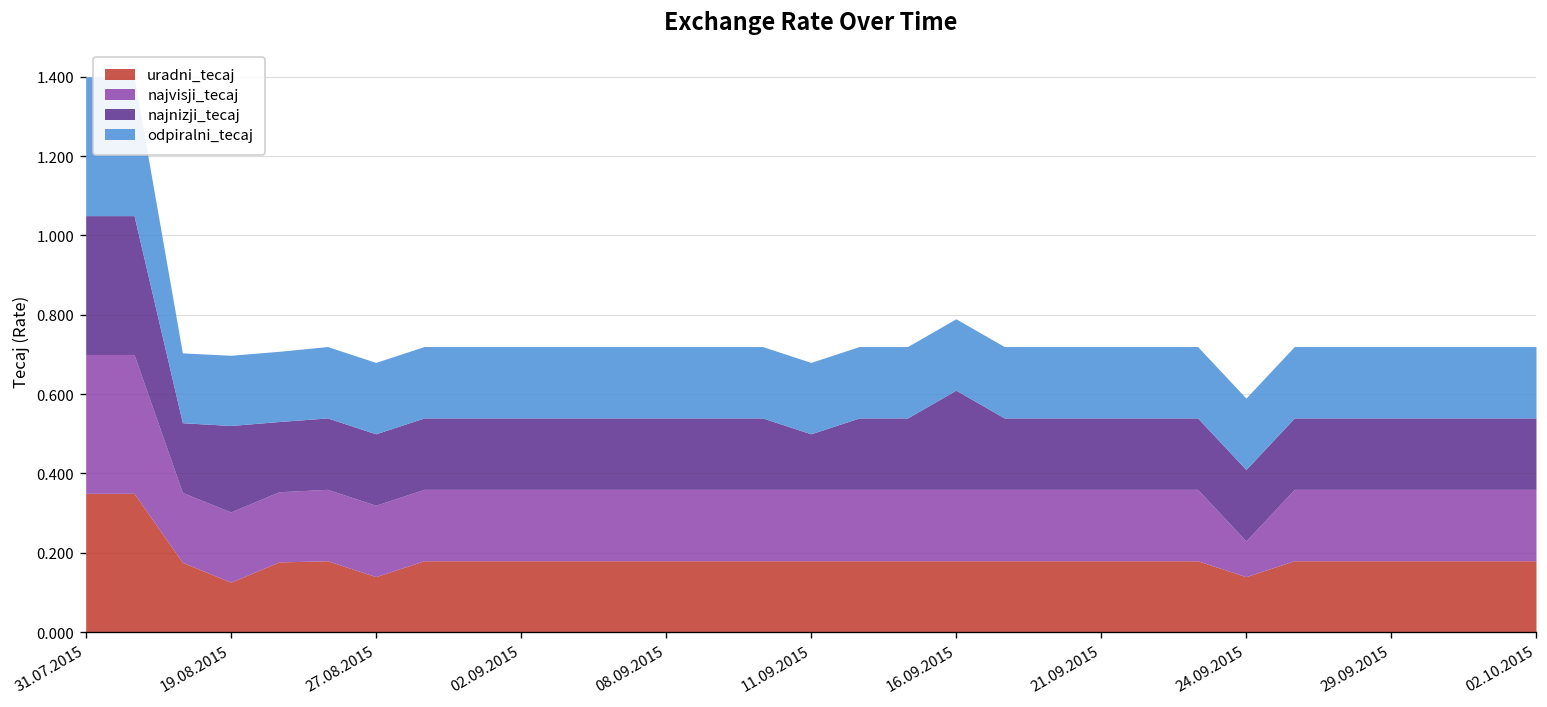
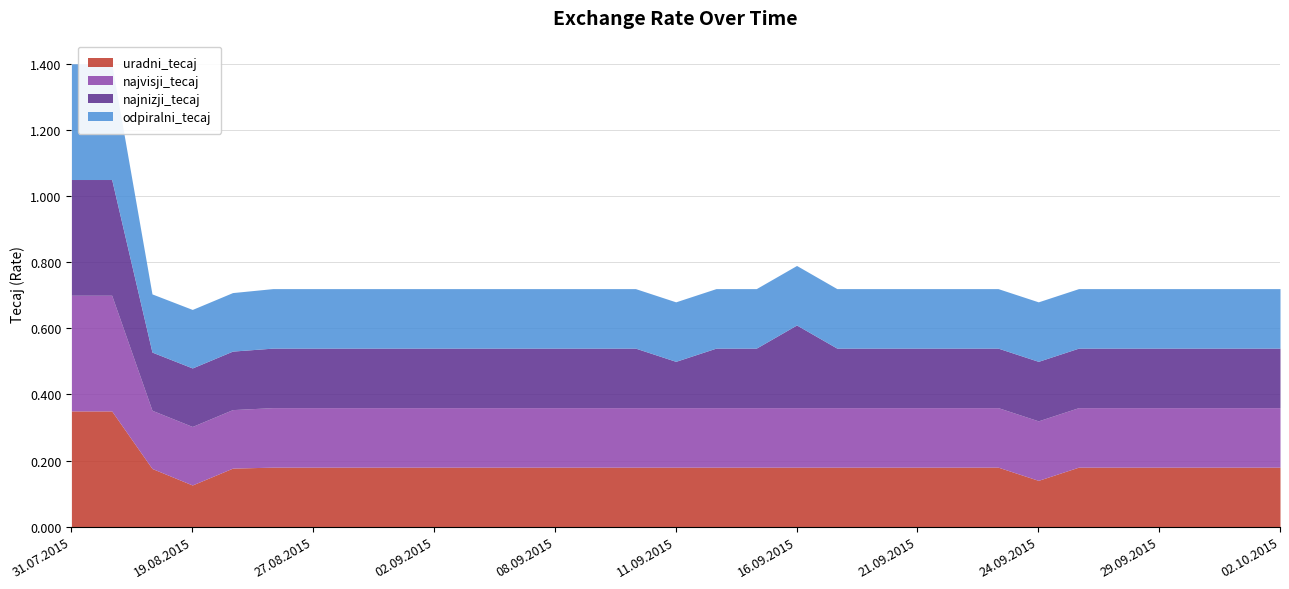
najnizji_tecaj, 19.08.2015: 0.22 -> 0.18
uradni_tecaj, 27.08.2015: 0.14 -> 0.18
najvisji_tecaj, 24.09.2015: 0.09 -> 0.18
